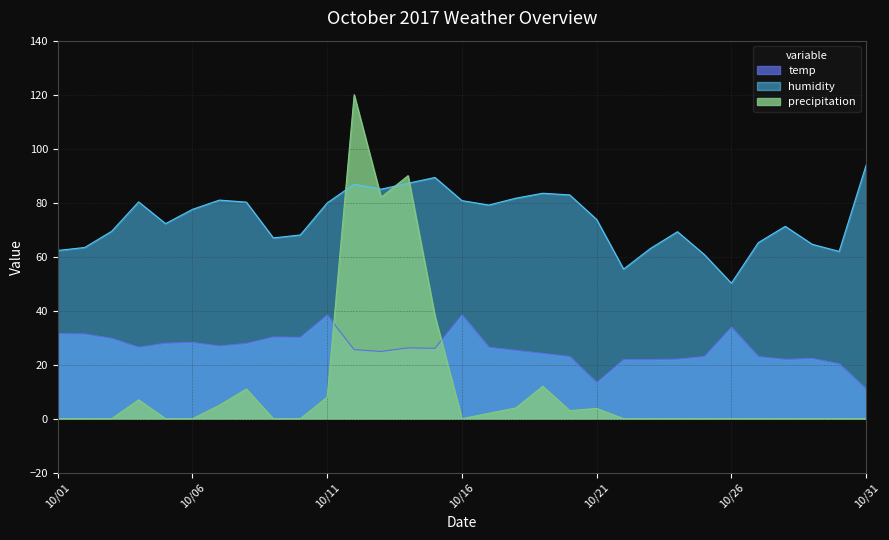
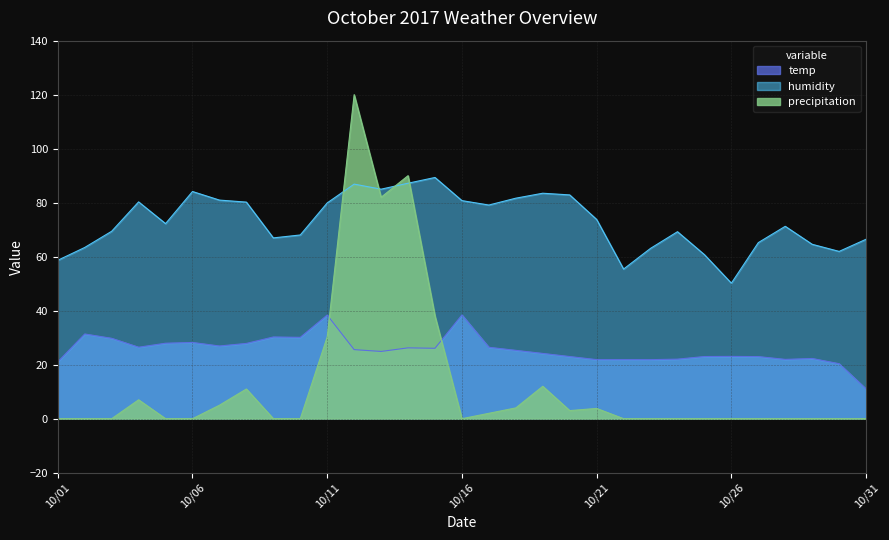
temp, 10/01: 31 -> 21
humidity, 10/01: 62 -> 59
humidity, 10/06: 78 -> 84
precipitation, 10/11: 8 -> 30
temp, 10/21: 13 -> 22
temp, 10/26: 34 -> 23
humidity, 10/31: 94 -> 66
